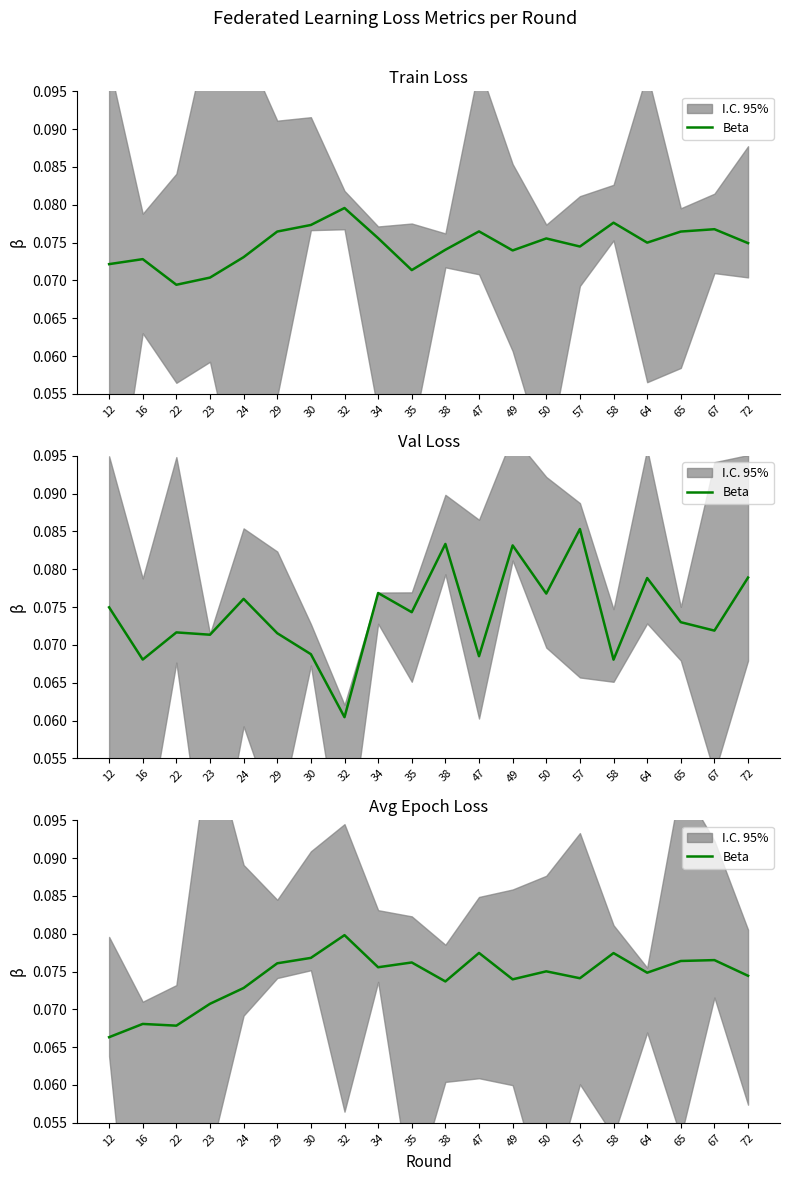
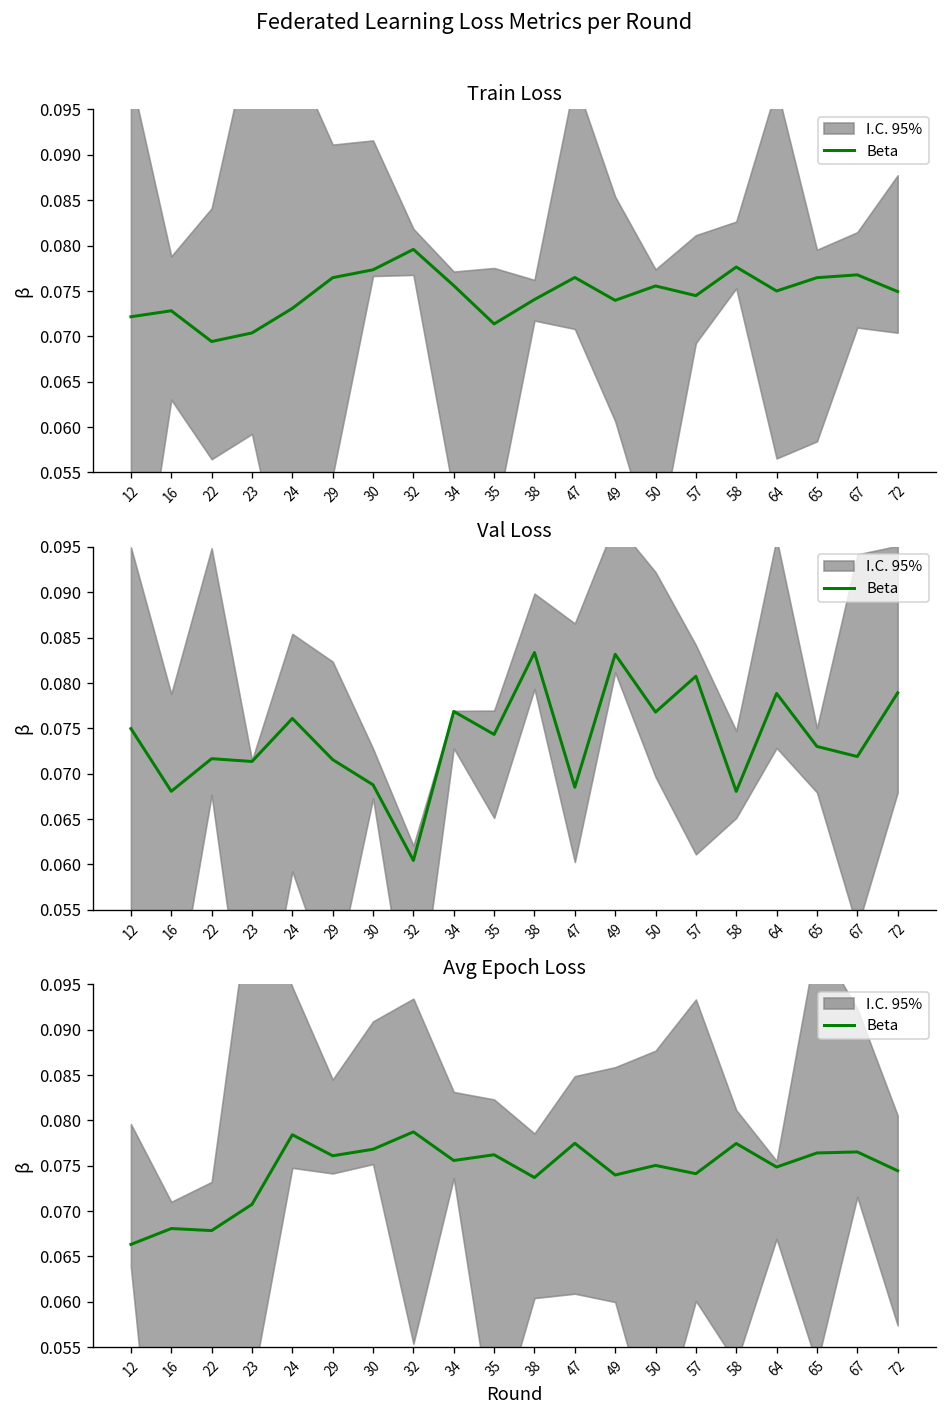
Val Loss, Beta, 57: 0.085 -> 0.081
Avg Epoch Loss, Beta, 24: 0.073 -> 0.078
Avg Epoch Loss, Beta, 32: 0.080 -> 0.079
